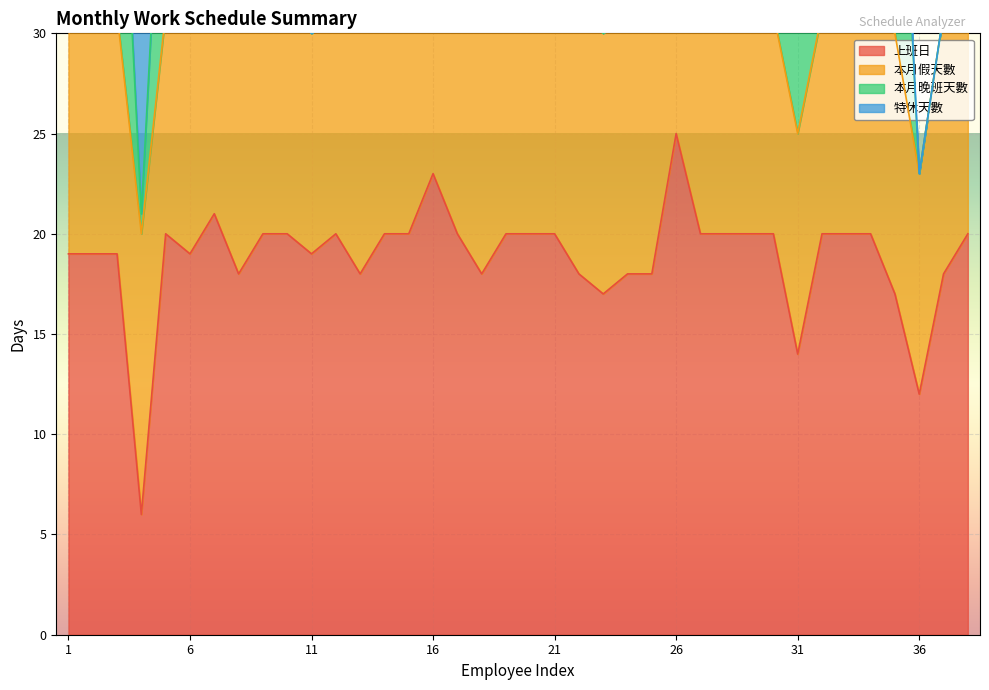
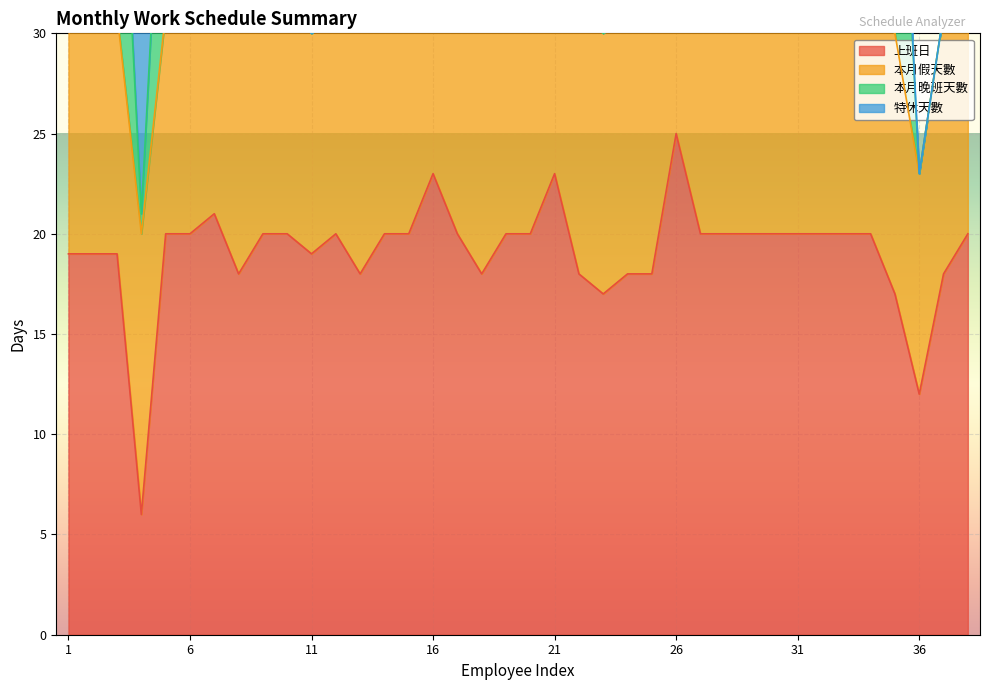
上班日, 6: 19 -> 20
上班日, 21: 20 -> 23
上班日, 31: 14 -> 20
